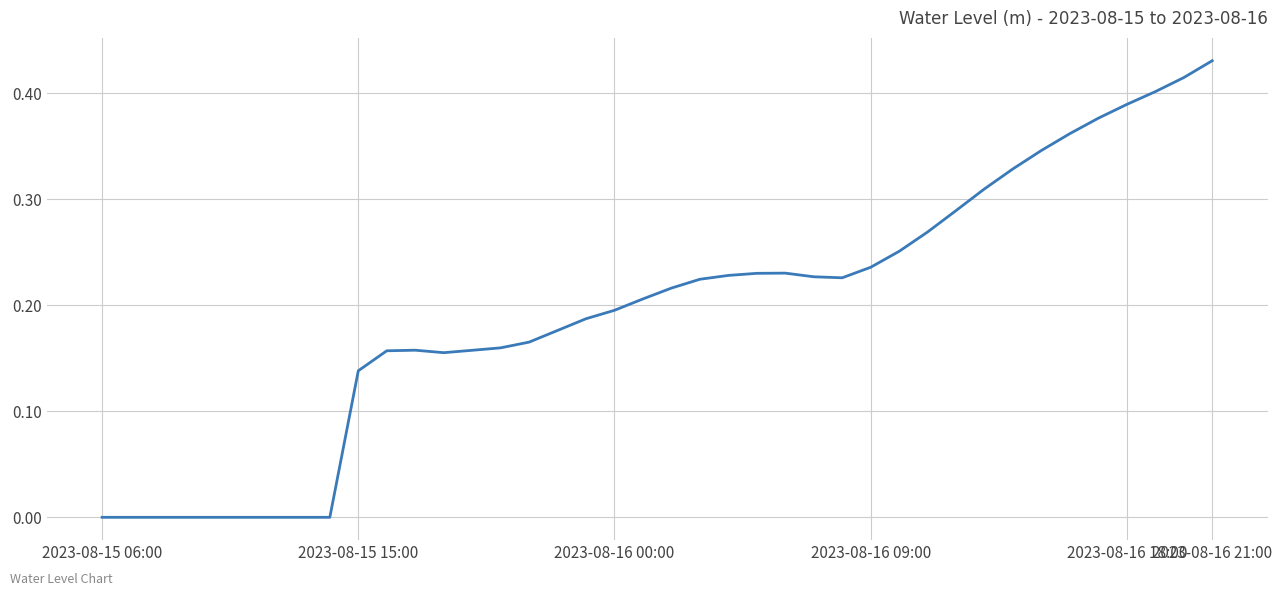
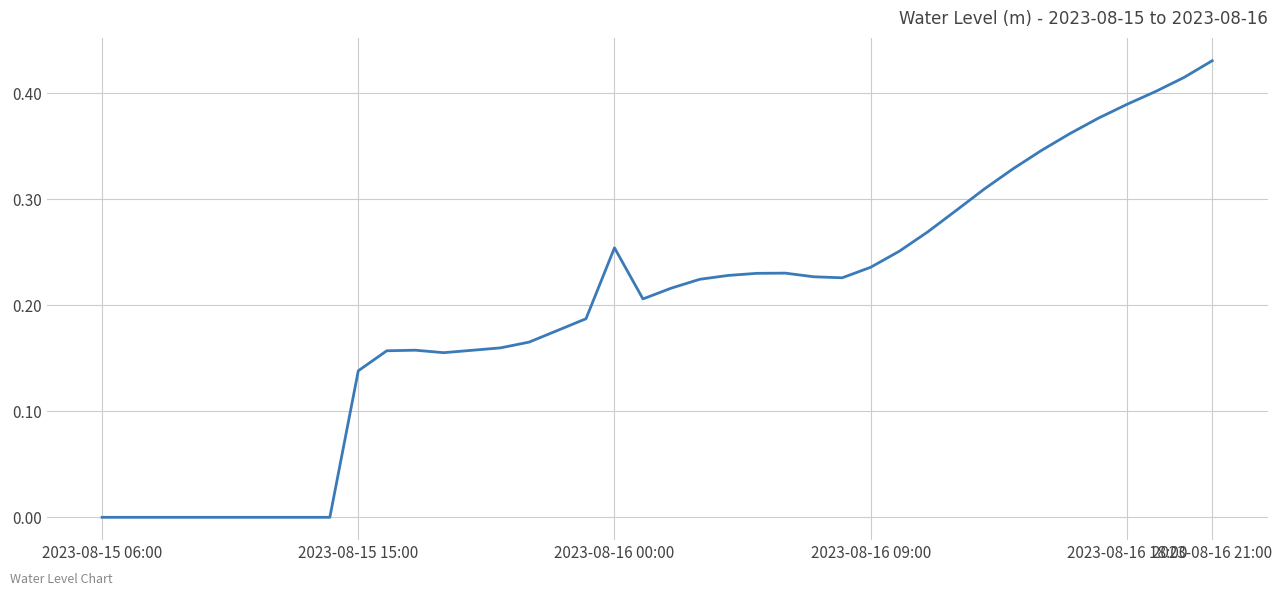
2023-08-16 00:00: 0.195 -> 0.254
